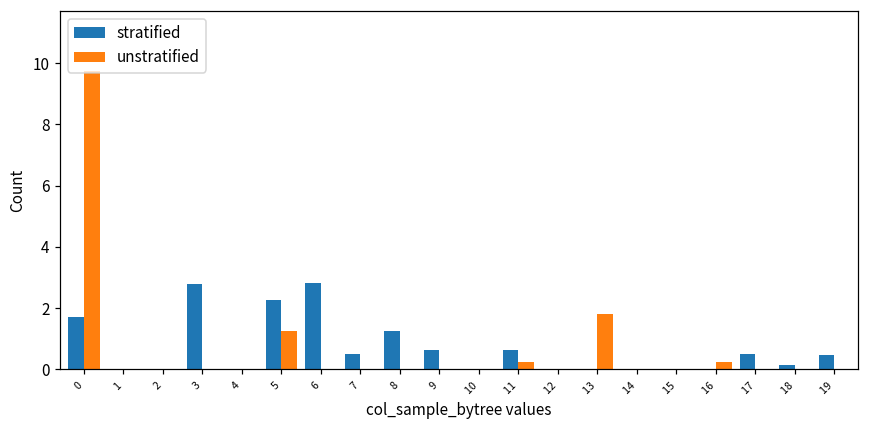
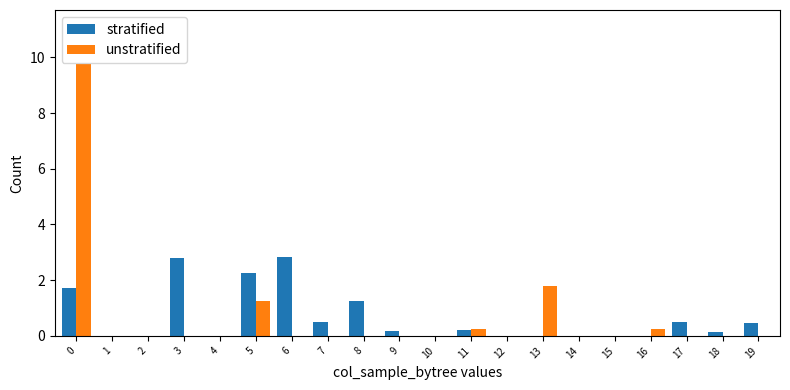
stratified, 9: 0.6 -> 0.2
stratified, 11: 0.6 -> 0.2
